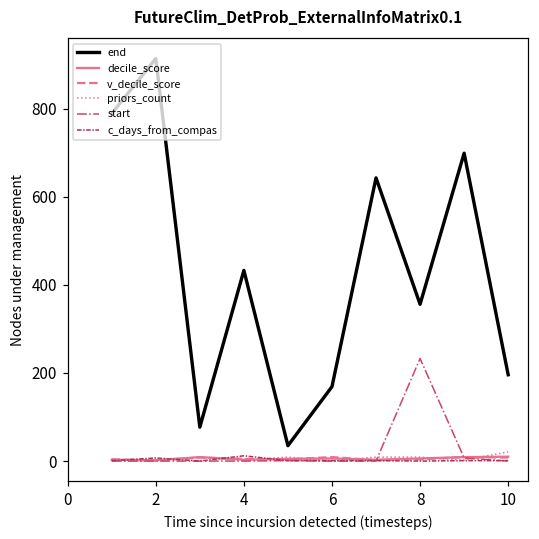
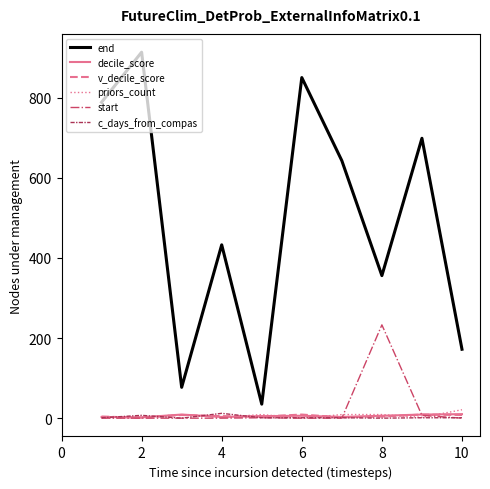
end, 6: 170 -> 850
end, 10: 200 -> 170
